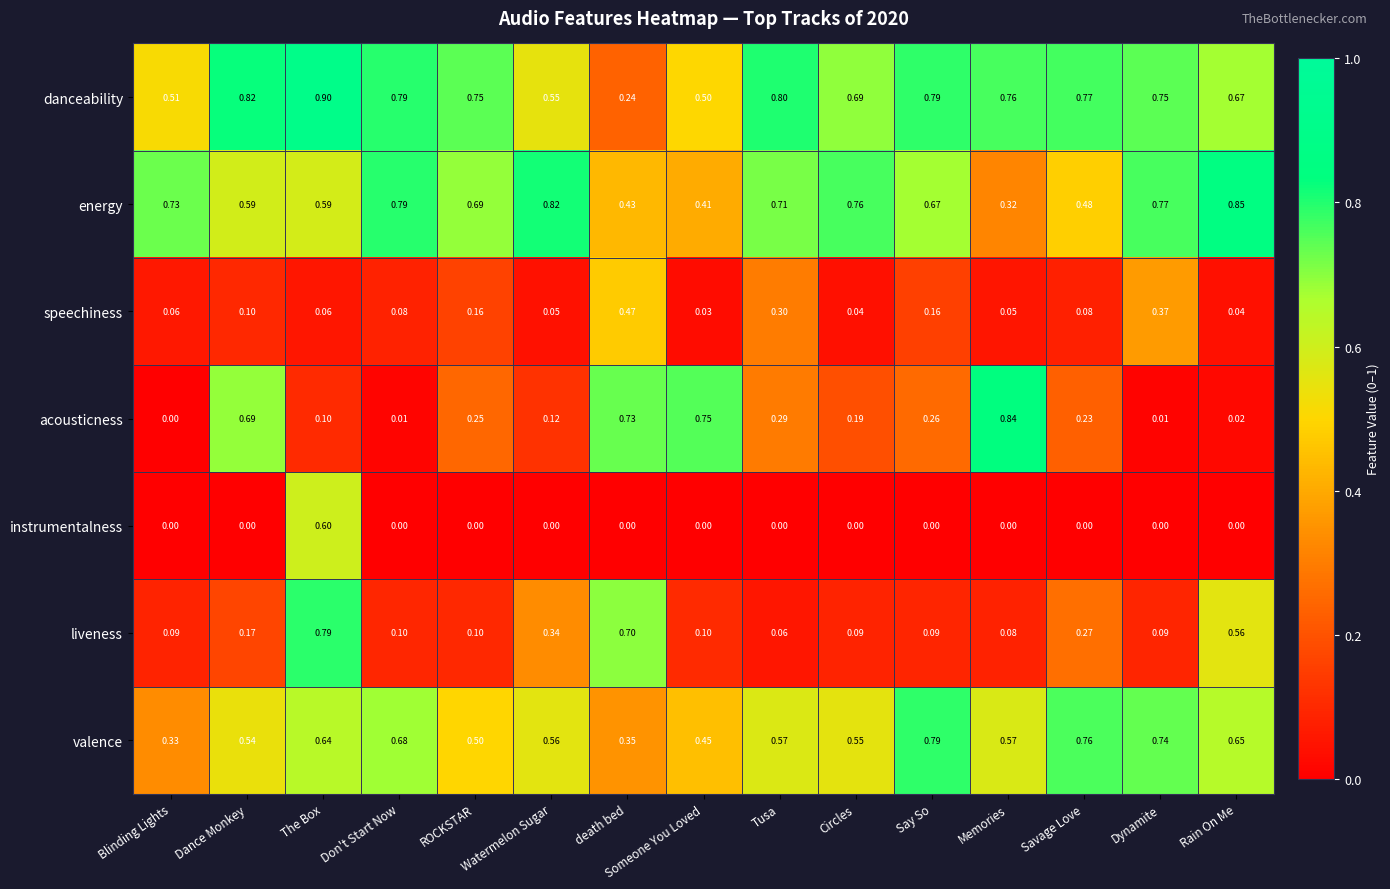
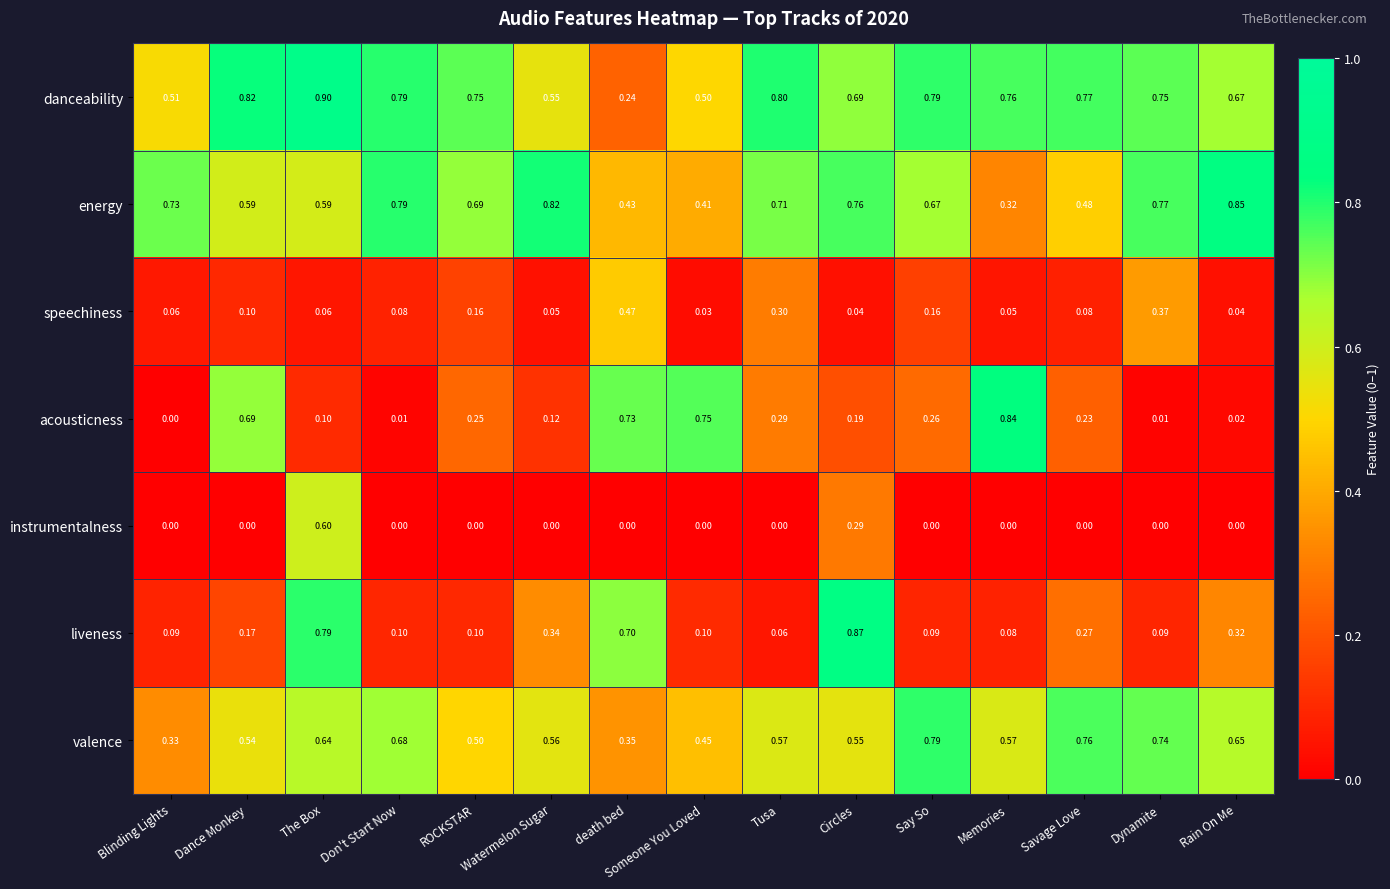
instrumentalness, Circles: 0.00 -> 0.29
liveness, Circles: 0.09 -> 0.87
liveness, Rain On Me: 0.56 -> 0.32
